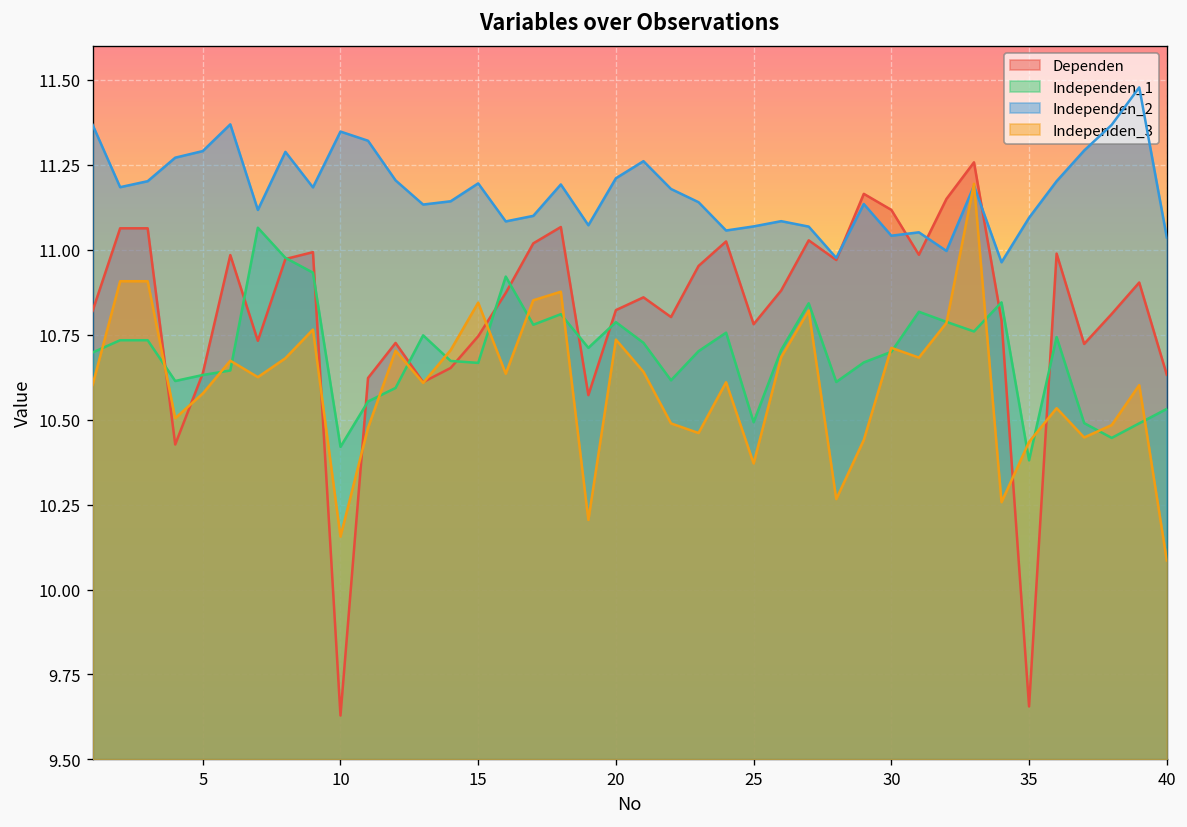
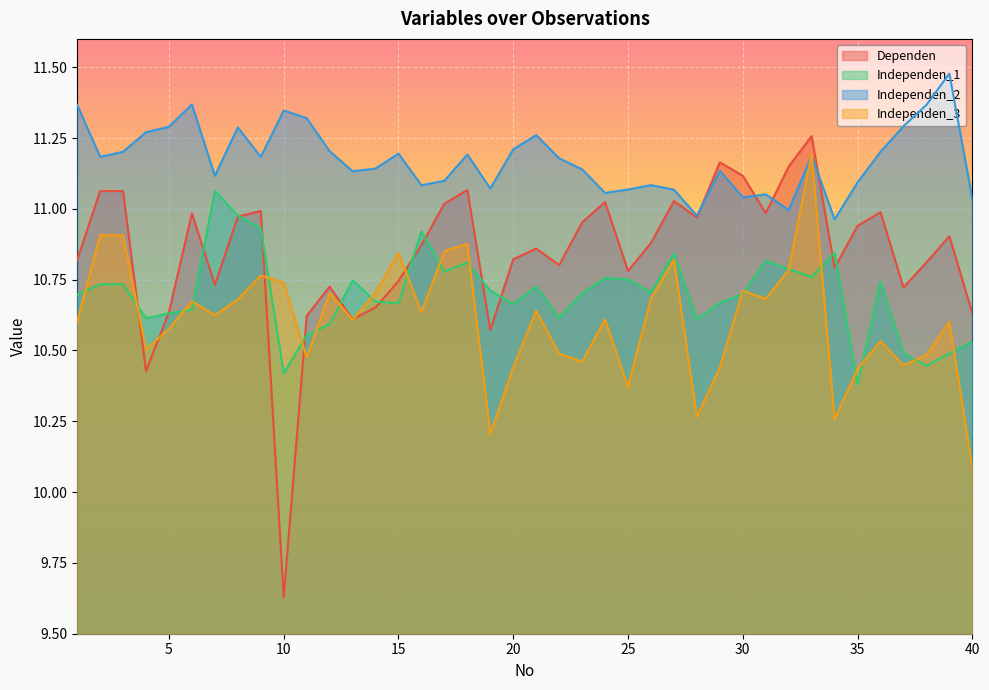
Independen_3, 10: 10.16 -> 10.74
Independen_1, 20: 10.79 -> 10.66
Independen_3, 20: 10.74 -> 10.44
Independen_1, 25: 10.49 -> 10.75
Dependen, 35: 9.66 -> 10.94
